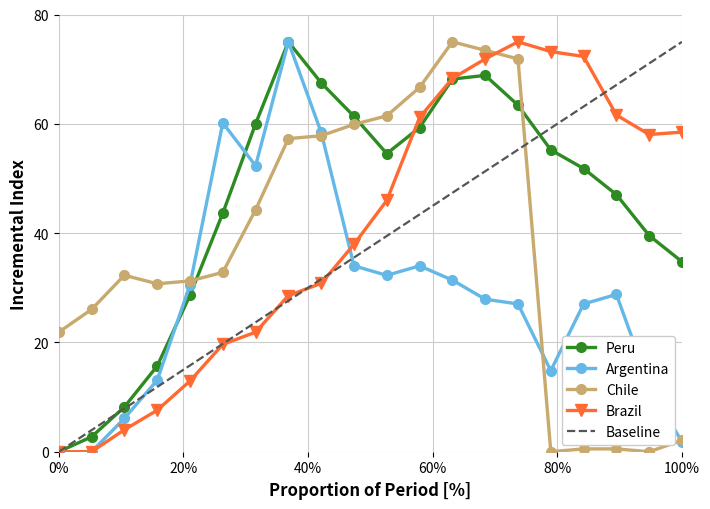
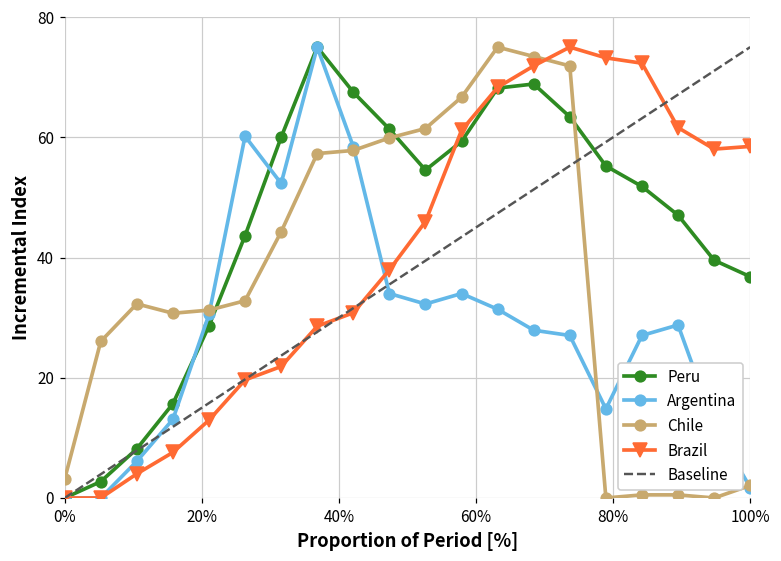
Chile, 0%: 22 -> 3
Peru, 100%: 35 -> 37
